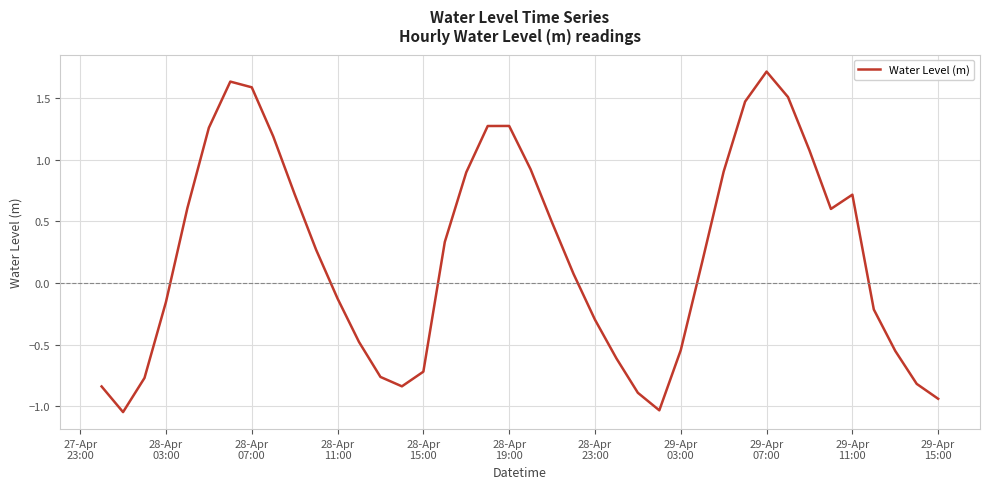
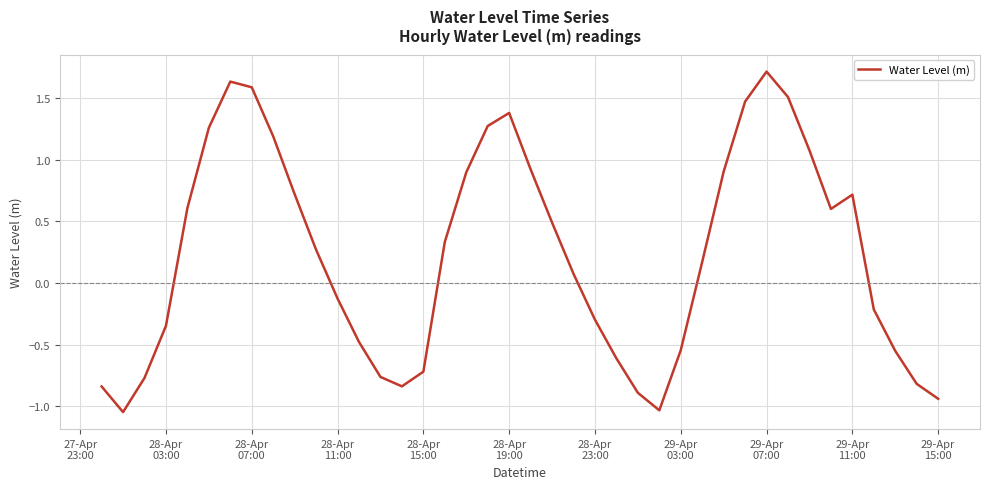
28-Apr 03:00: -0.15 -> -0.35
28-Apr 19:00: 1.27 -> 1.38
